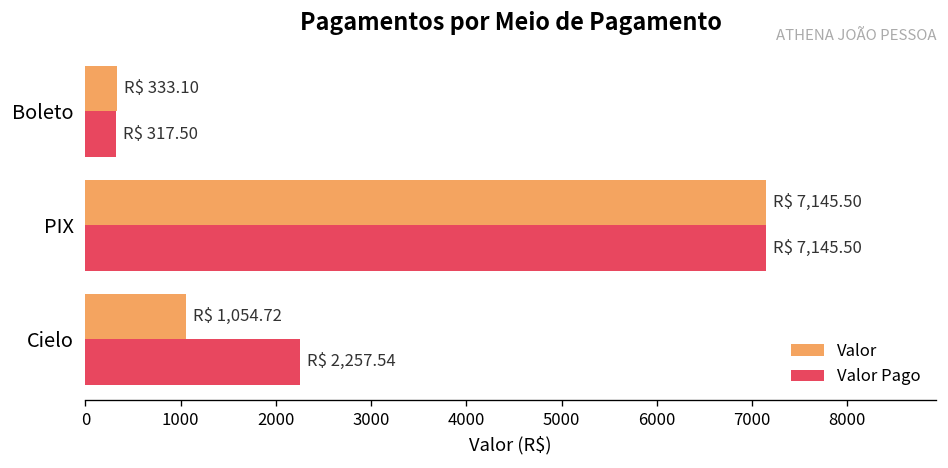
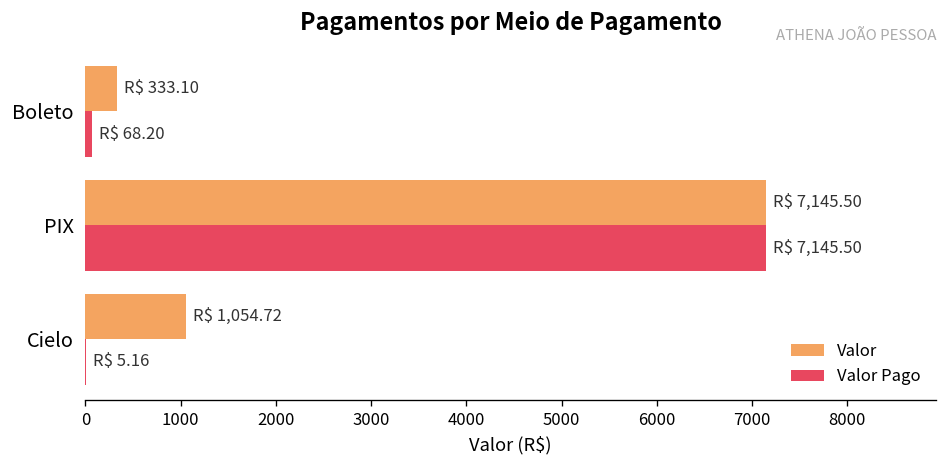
Valor Pago, Boleto: 317.50 -> 68.20
Valor Pago, Cielo: 2,257.54 -> 5.16
